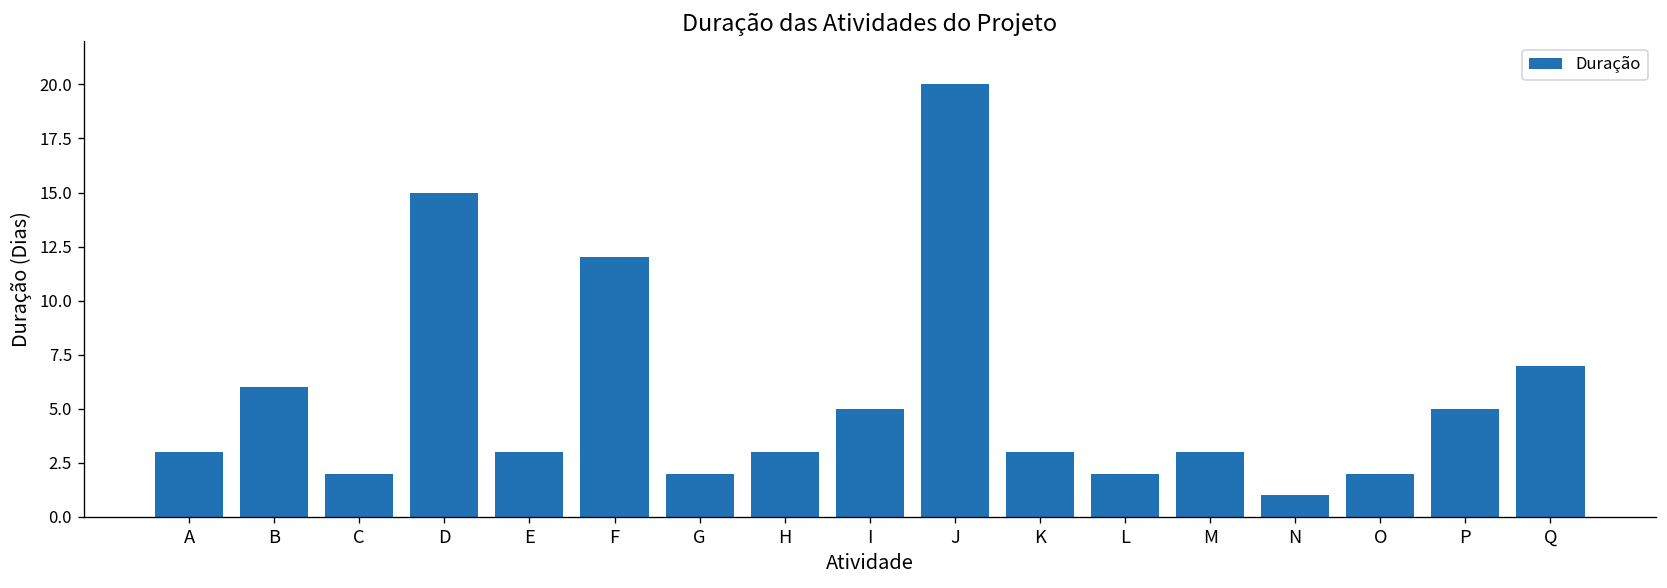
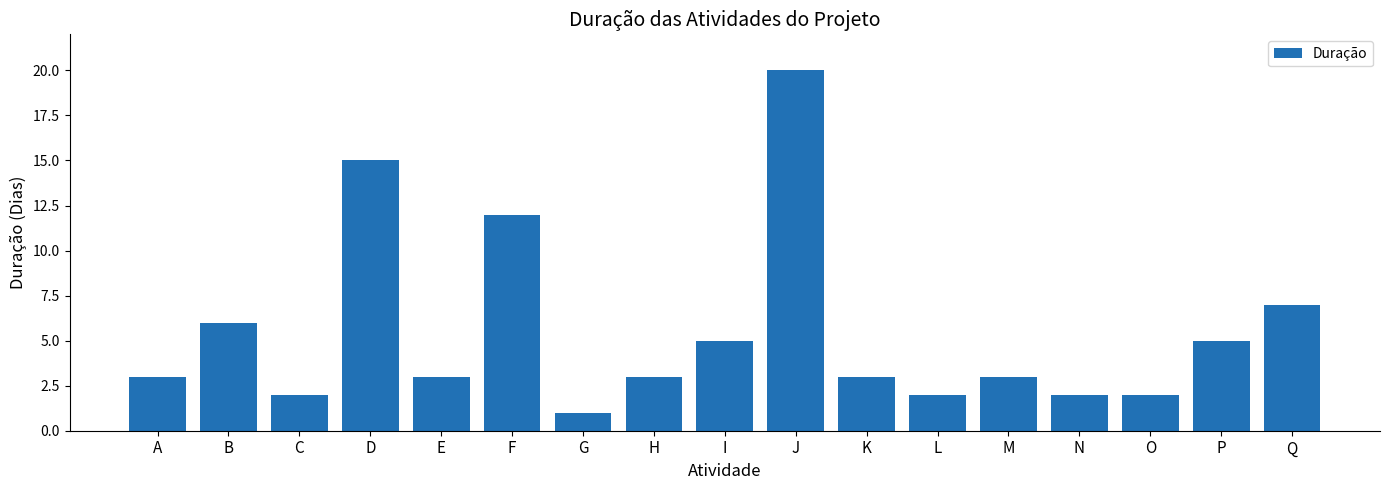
G: 2 -> 1
N: 1 -> 2
